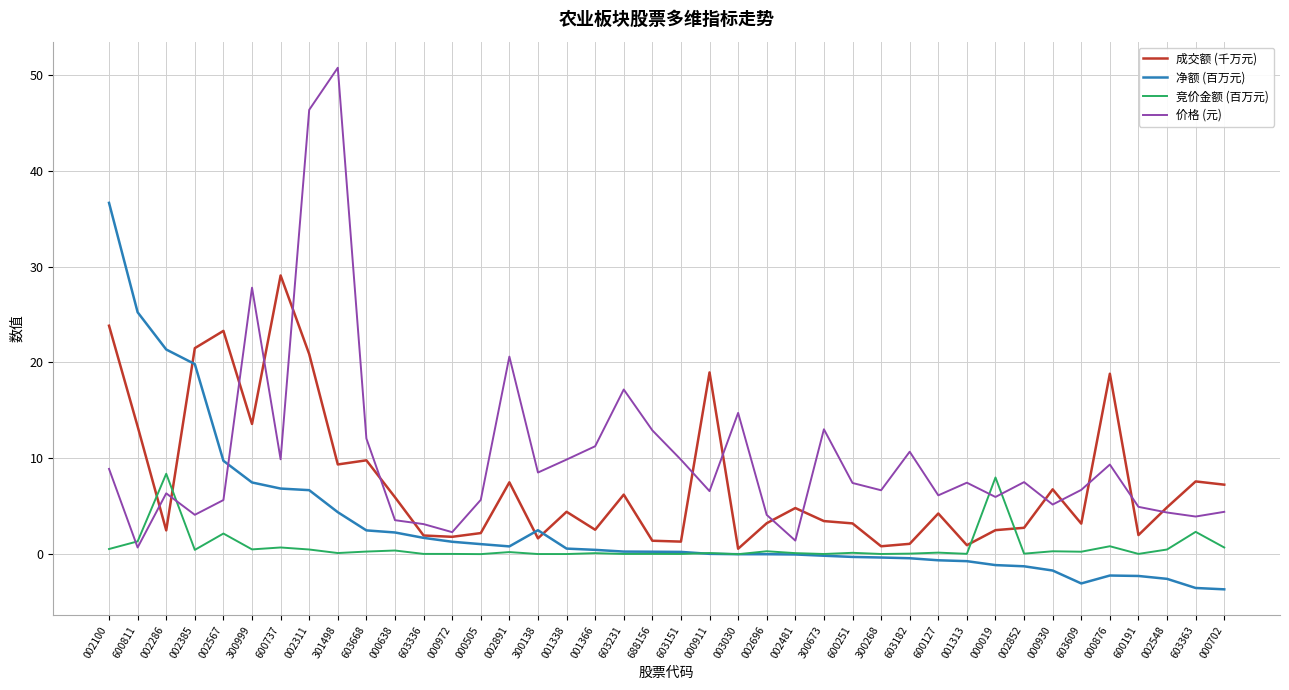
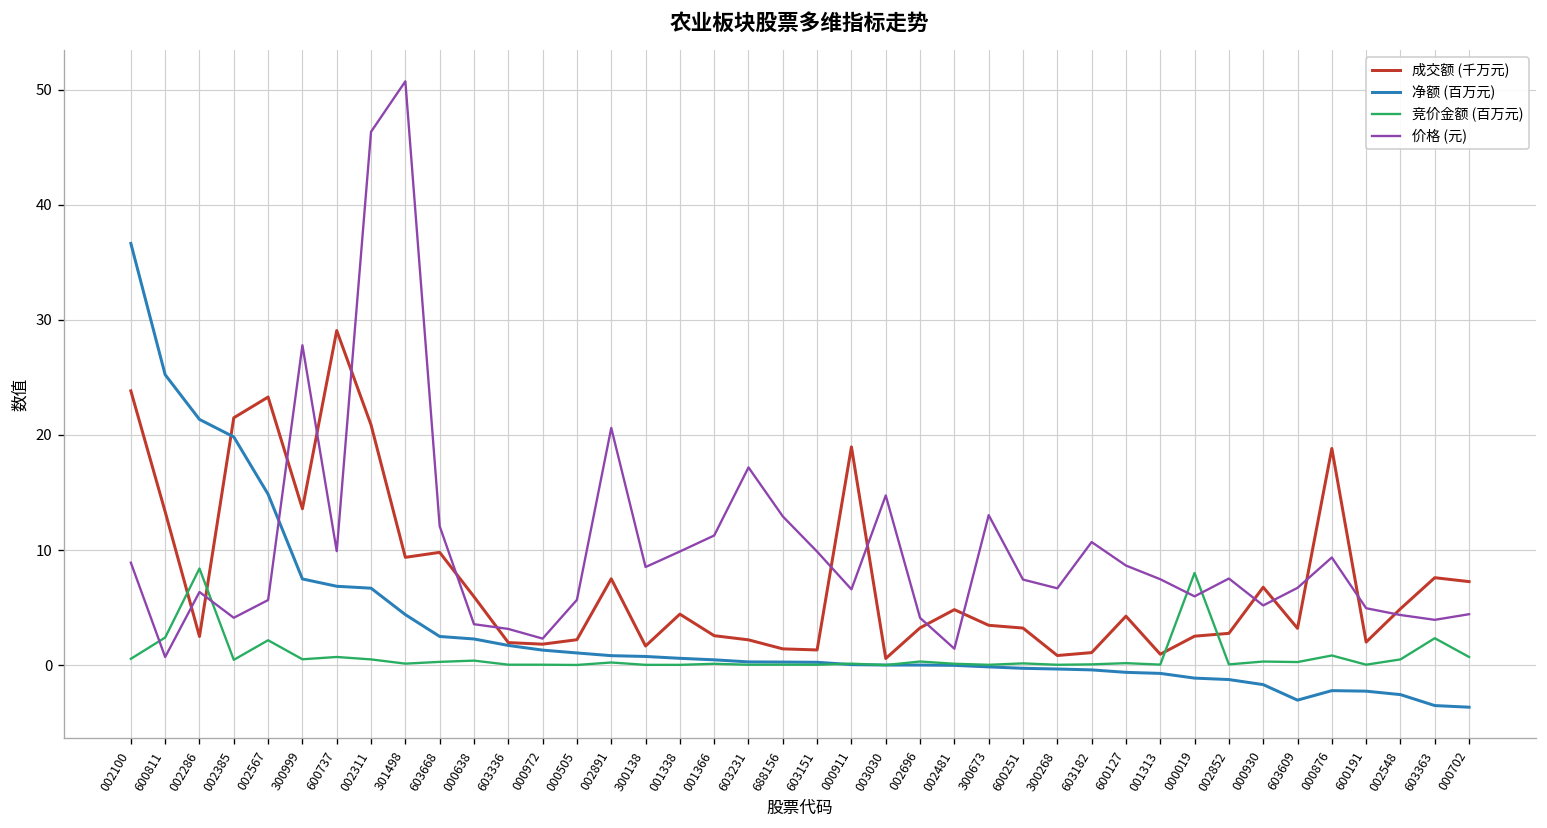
竞价金额 (百万元), 600811: 1 -> 2
净额 (百万元), 002567: 10 -> 15
净额 (百万元), 300138: 3 -> 1
成交额 (千万元), 603231: 6 -> 2
价格 (元), 600127: 6 -> 9
